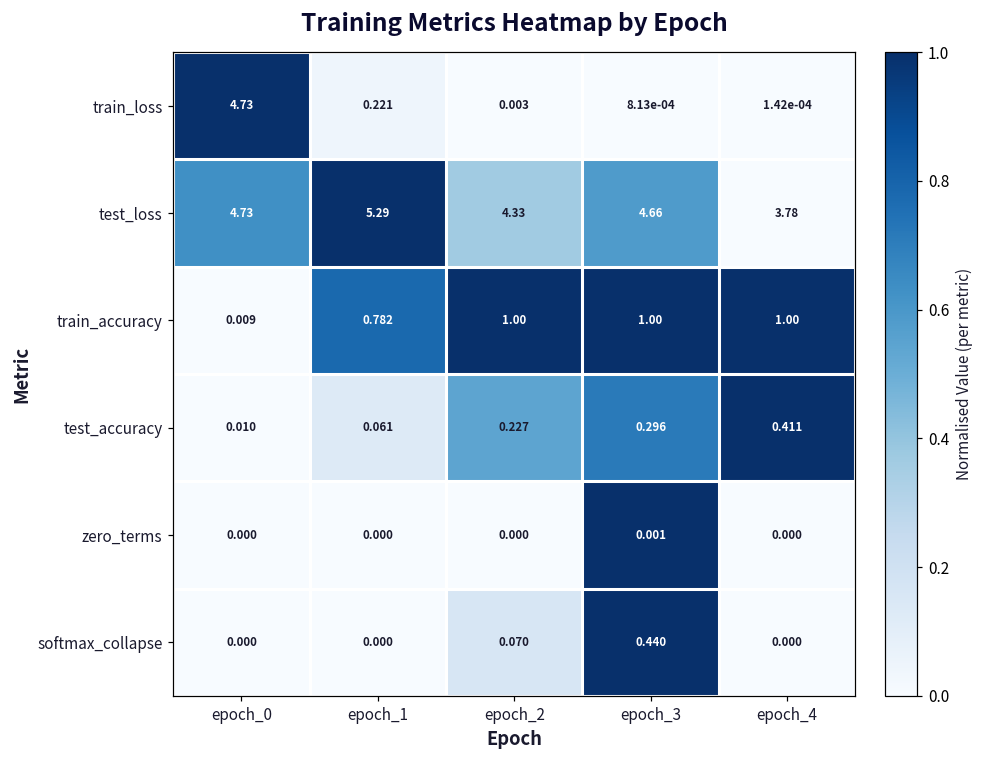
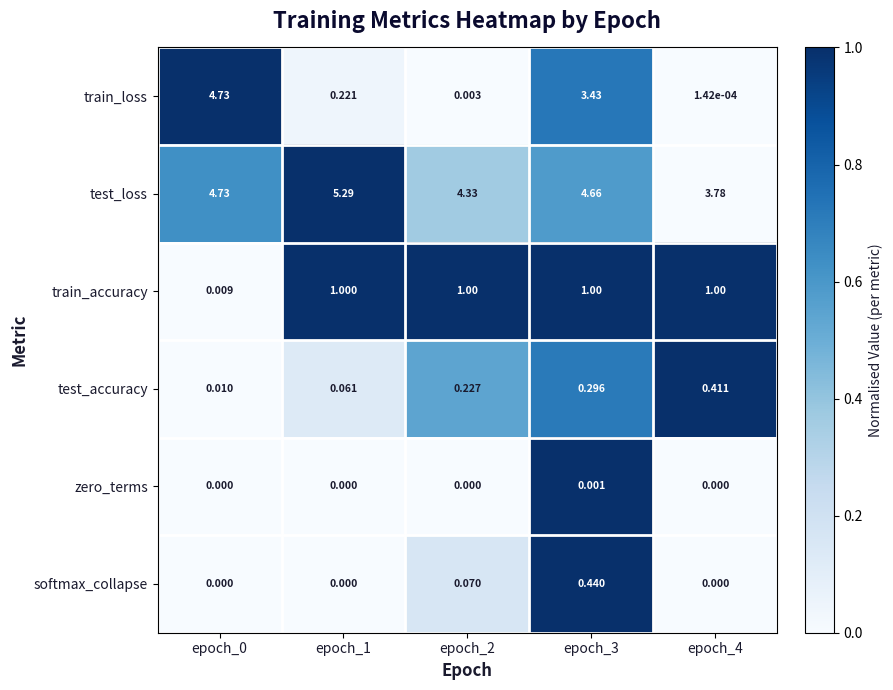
train_loss, epoch_3: 8.13e-04 -> 3.43
train_accuracy, epoch_1: 0.782 -> 1.000
